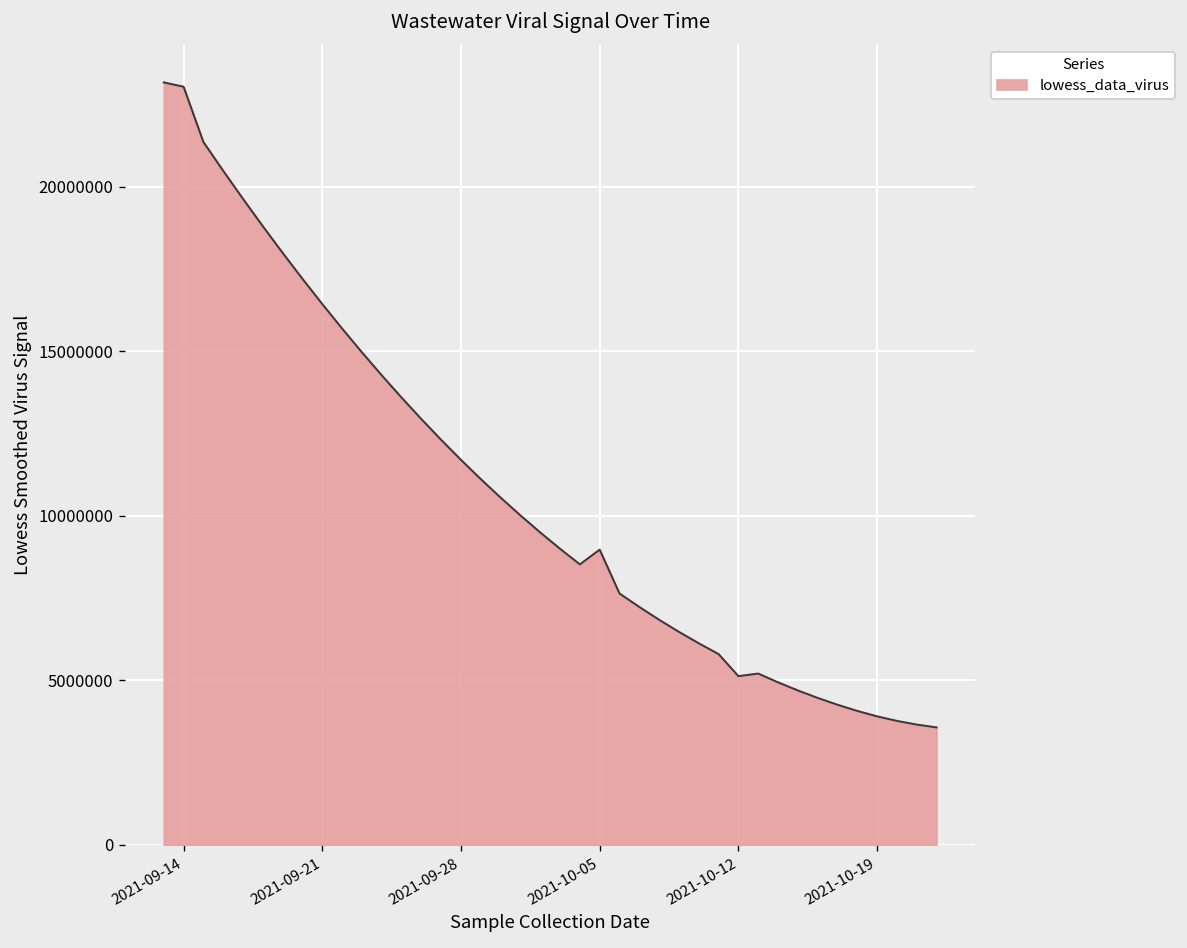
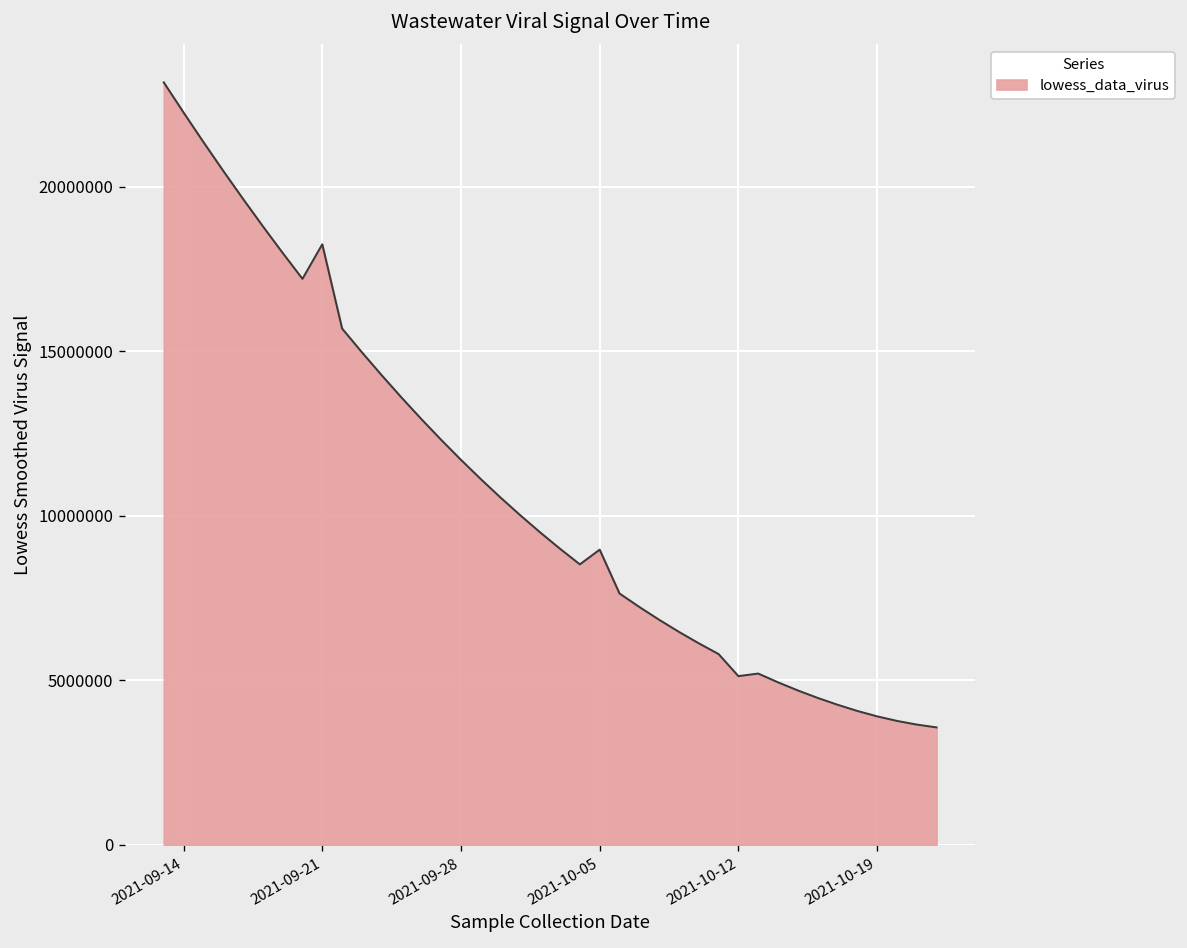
2021-09-14: 23000000 -> 22300000
2021-09-21: 16400000 -> 18300000
